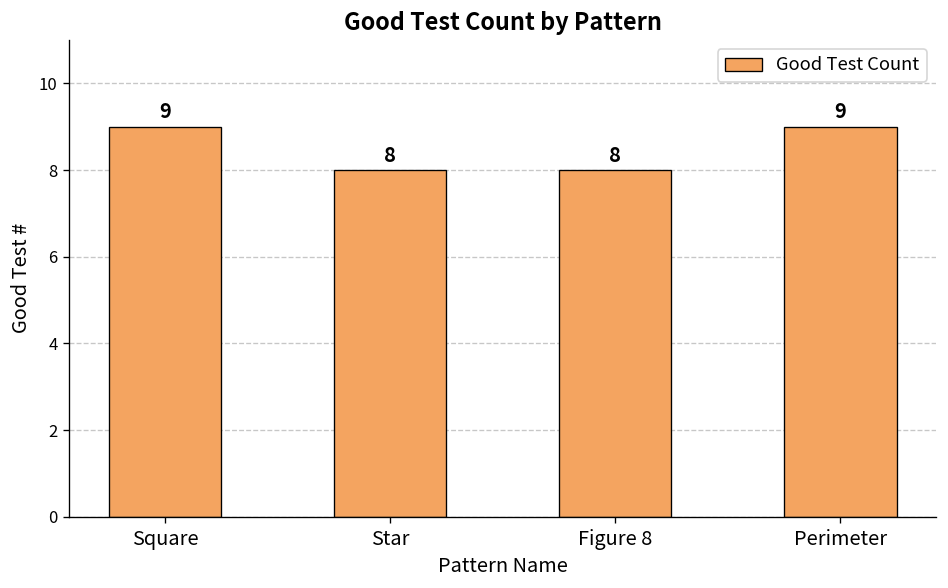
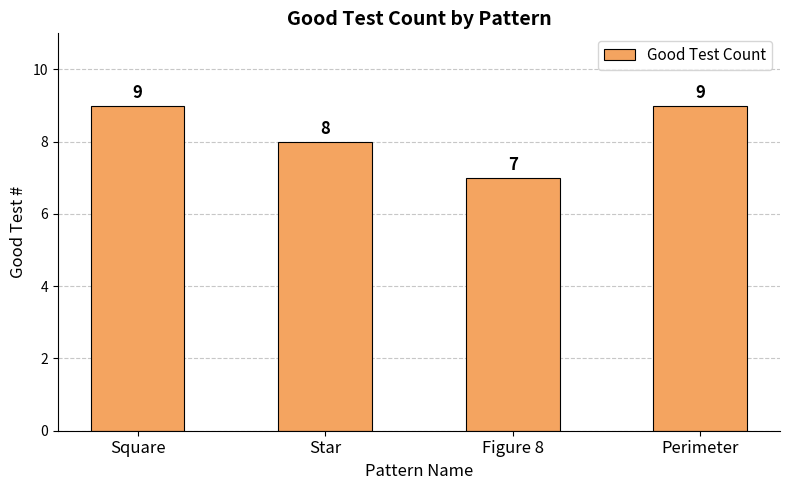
Figure 8: 8 -> 7
